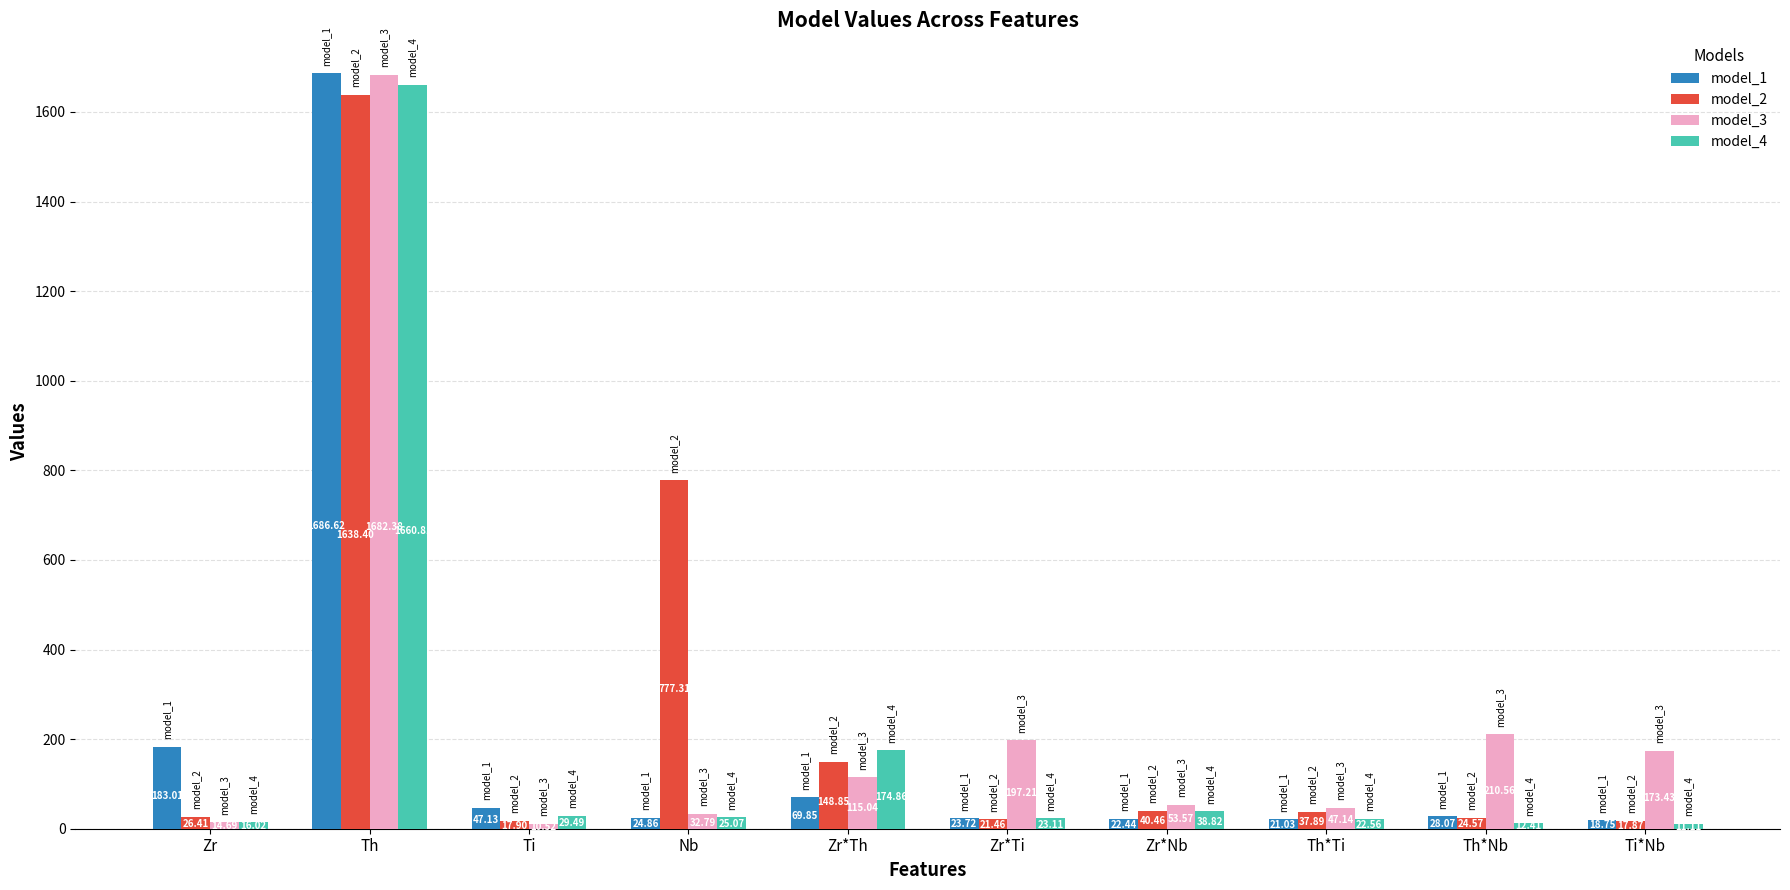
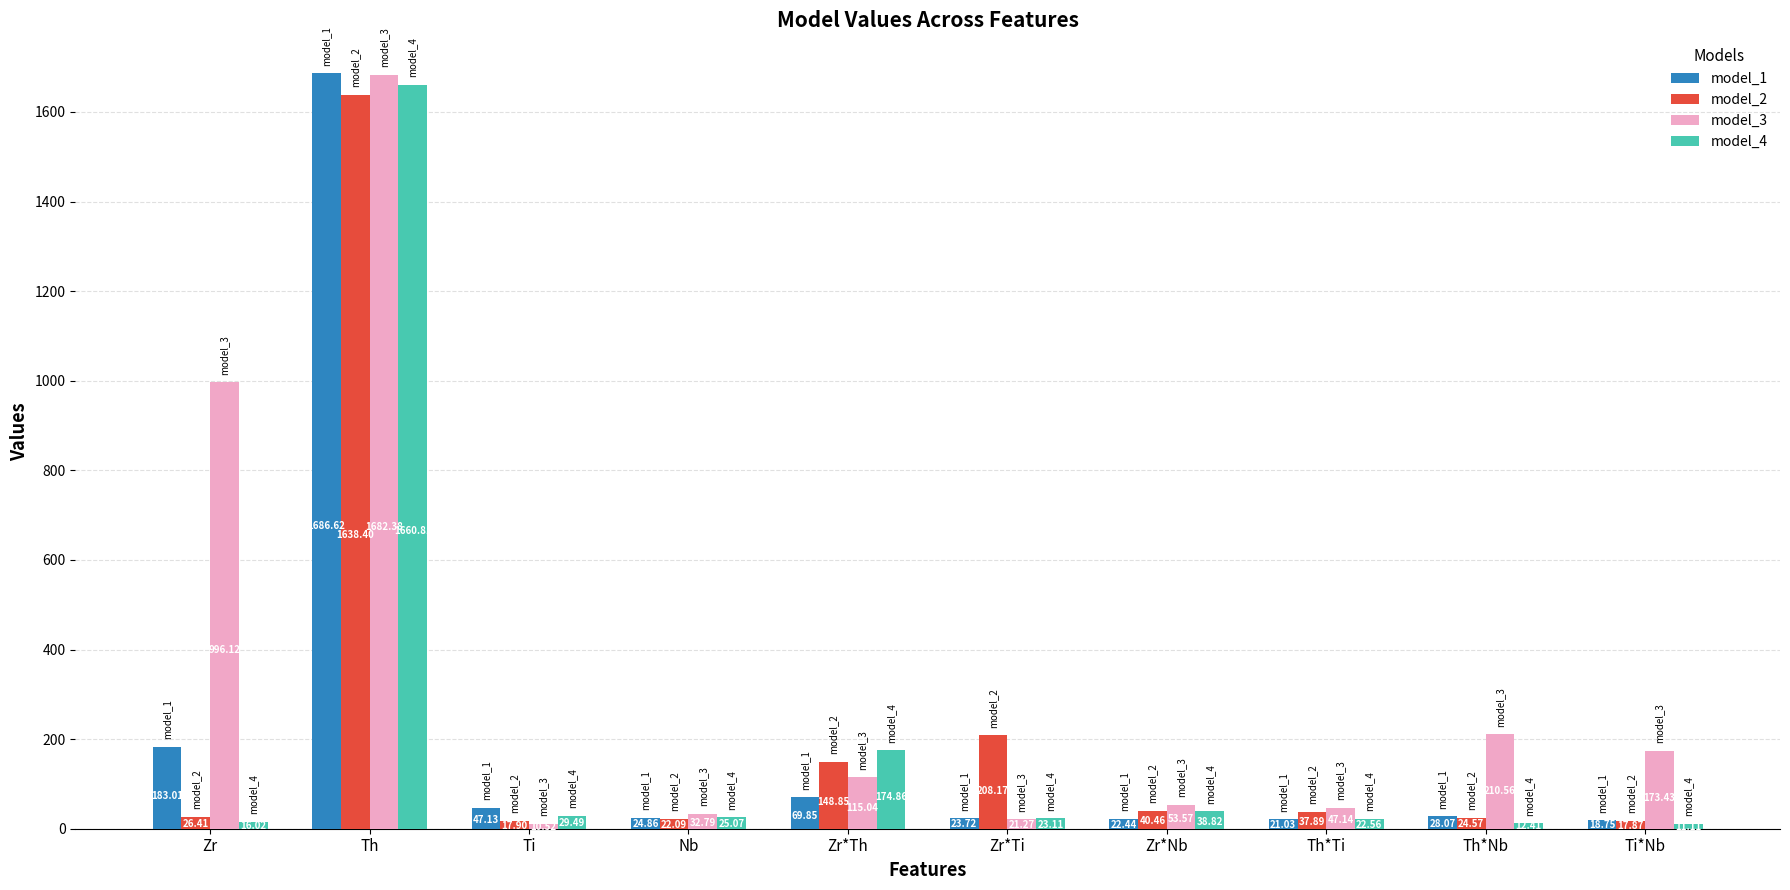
model_3, Zr: 14.69 -> 996.12
model_2, Nb: 777.31 -> 22.09
model_2, Zr*Ti: 21.46 -> 208.17
model_3, Zr*Ti: 197.21 -> 21.27
